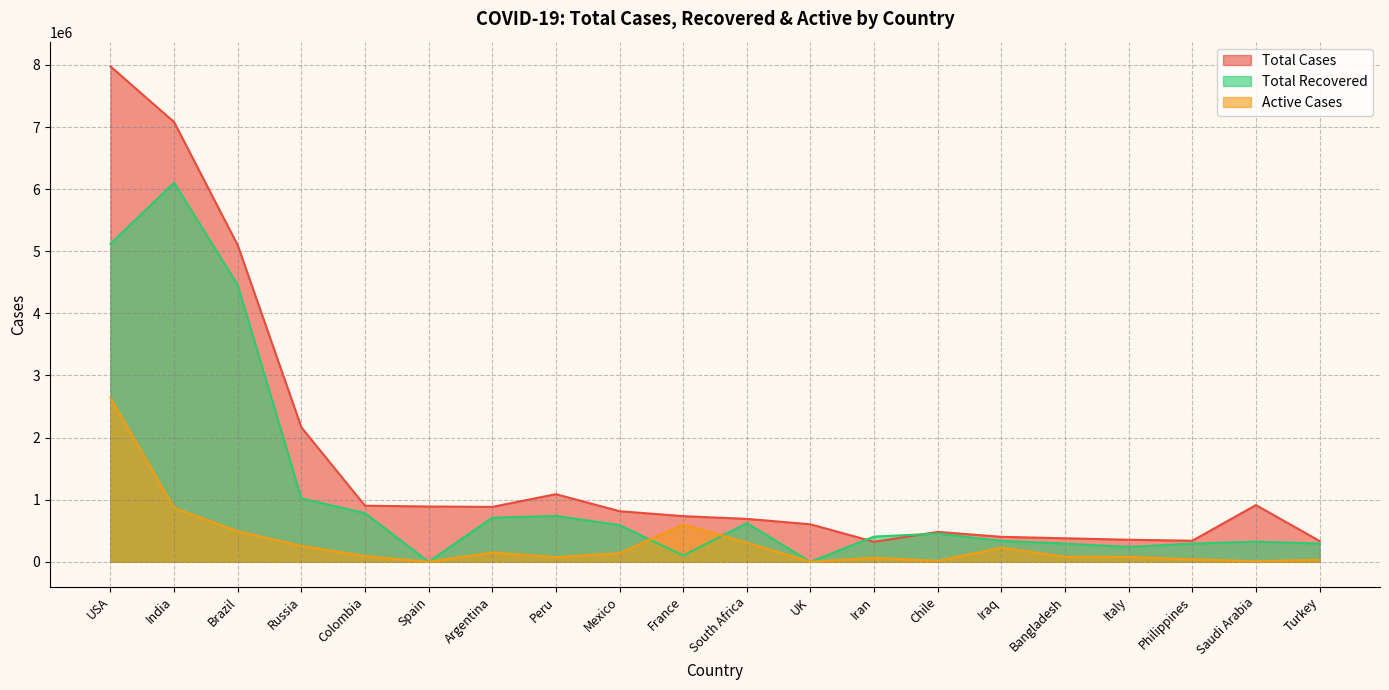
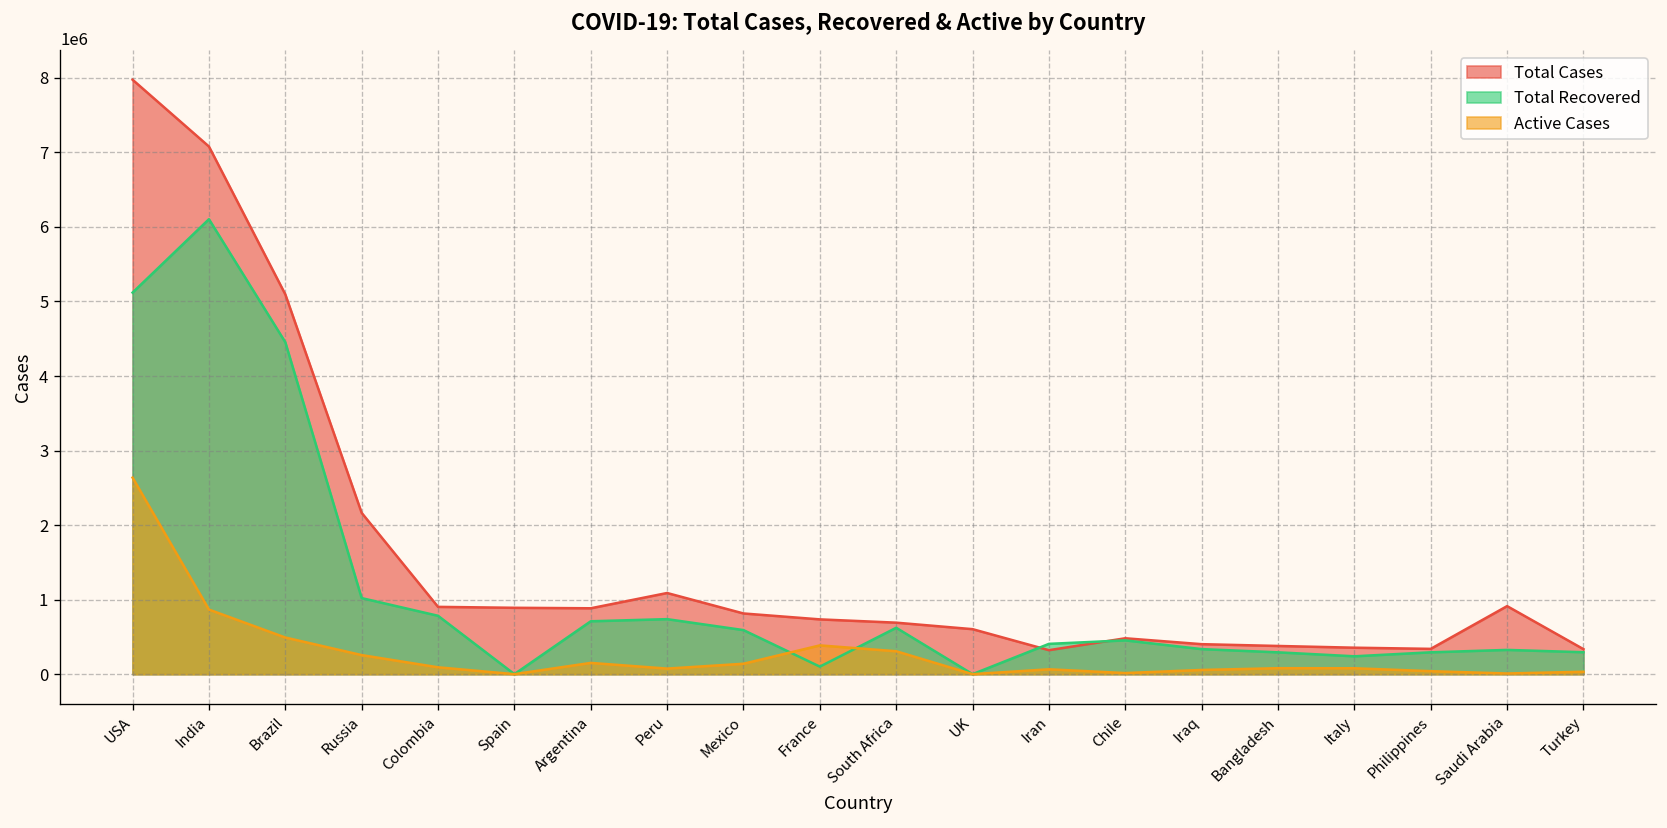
Active Cases, France: 600000 -> 400000
Active Cases, Iraq: 200000 -> 100000
